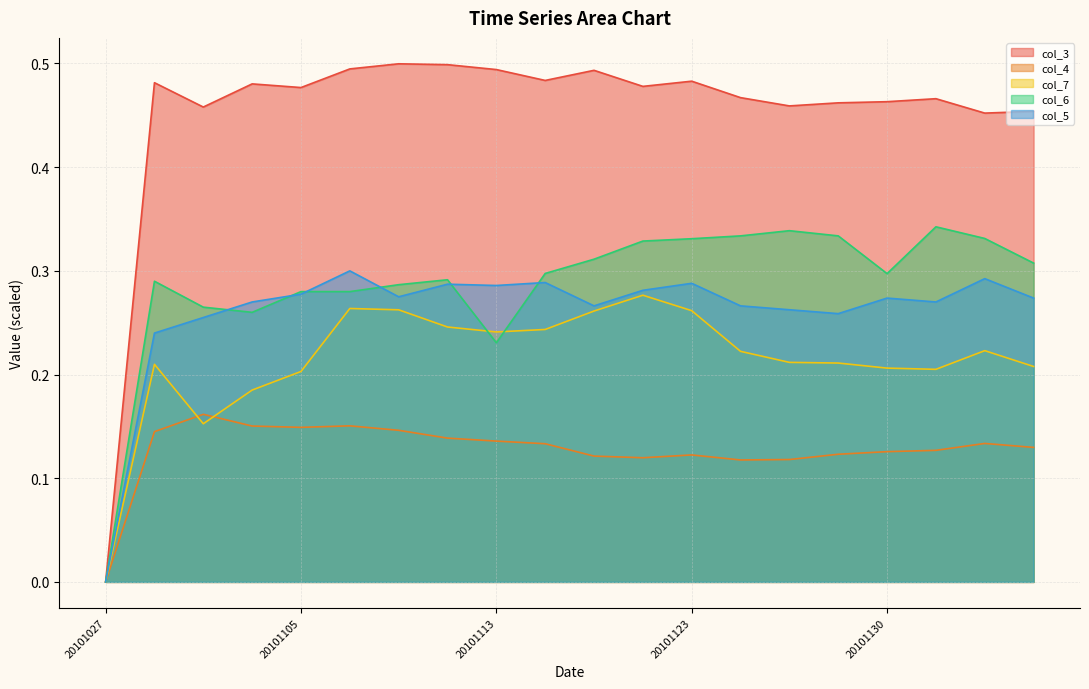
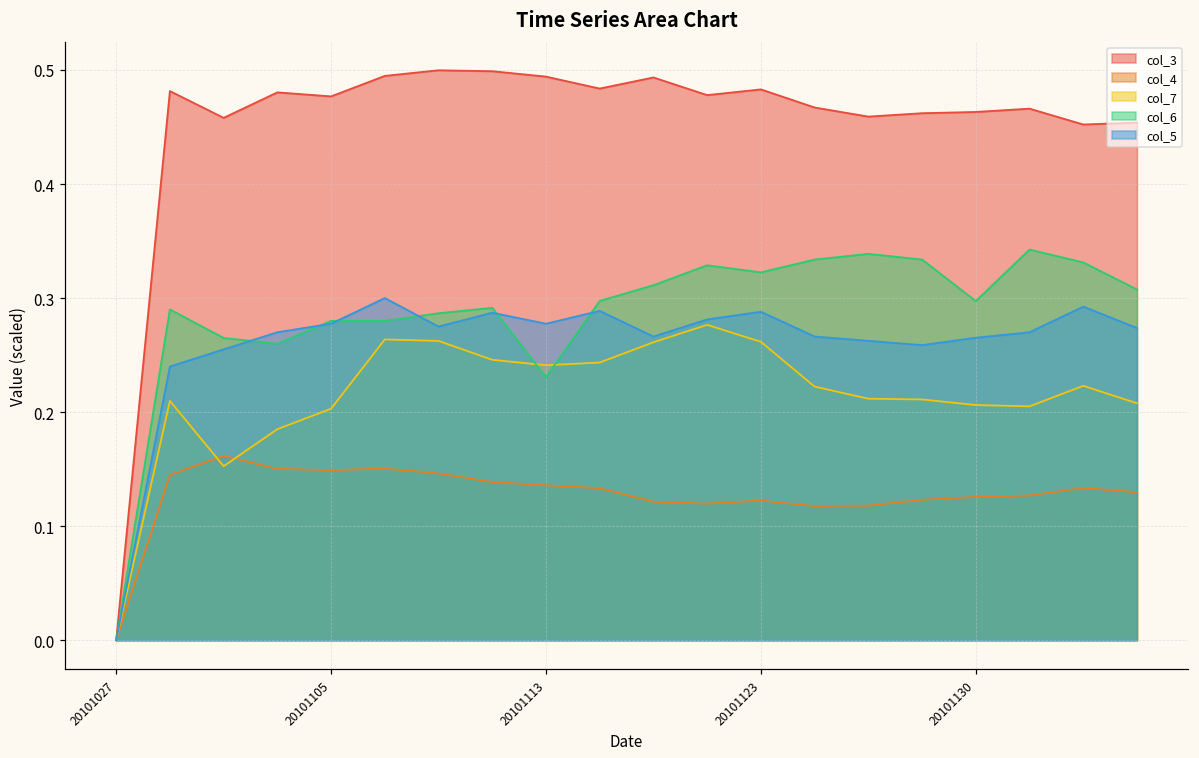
col_5, 20101113: 0.286 -> 0.277
col_6, 20101123: 0.331 -> 0.323
col_5, 20101130: 0.274 -> 0.265
